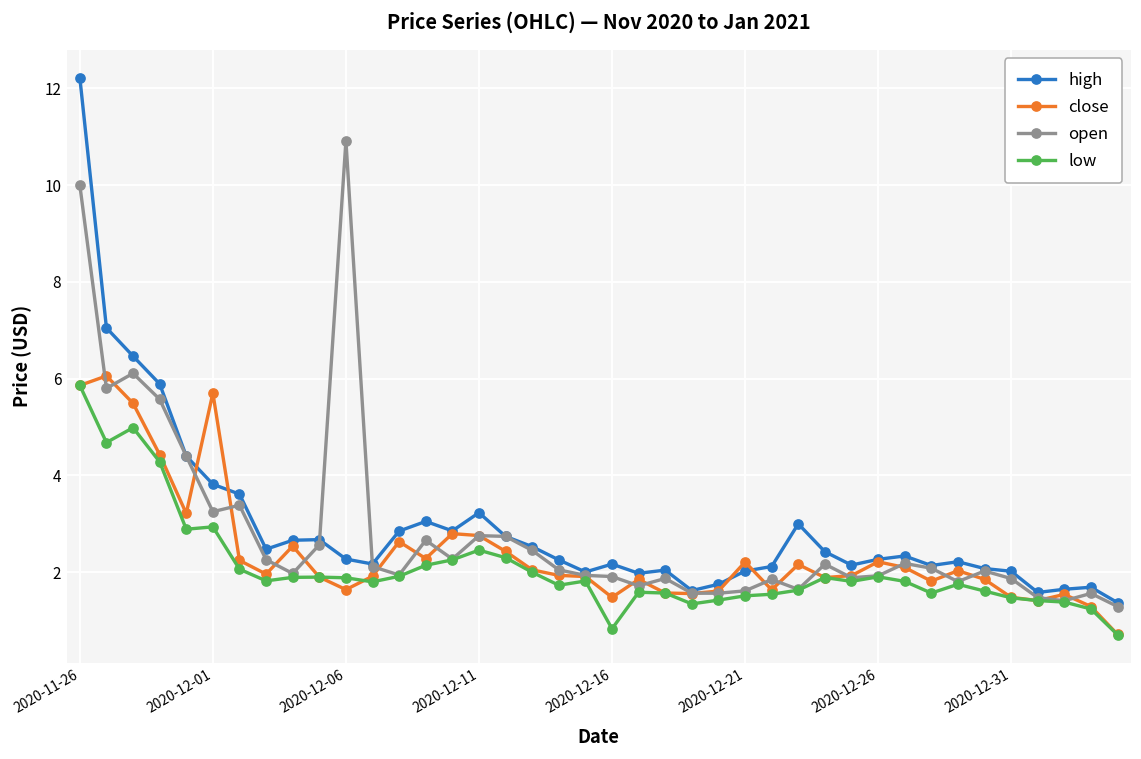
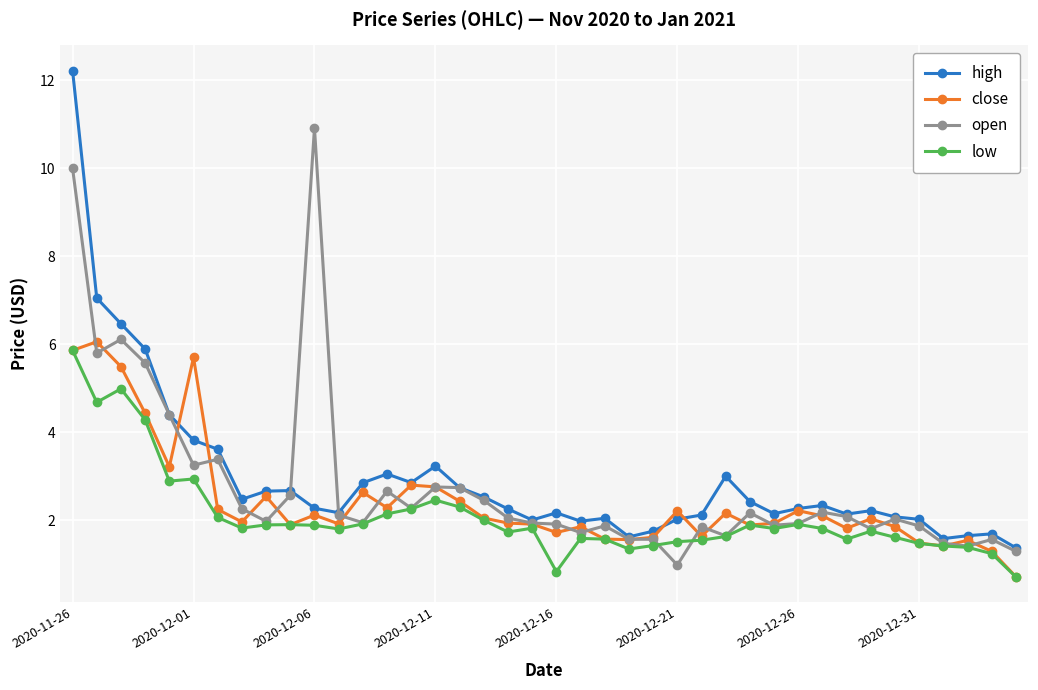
close, 2020-12-06: 1.6 -> 2.1
close, 2020-12-16: 1.5 -> 1.7
open, 2020-12-21: 1.6 -> 1.0
